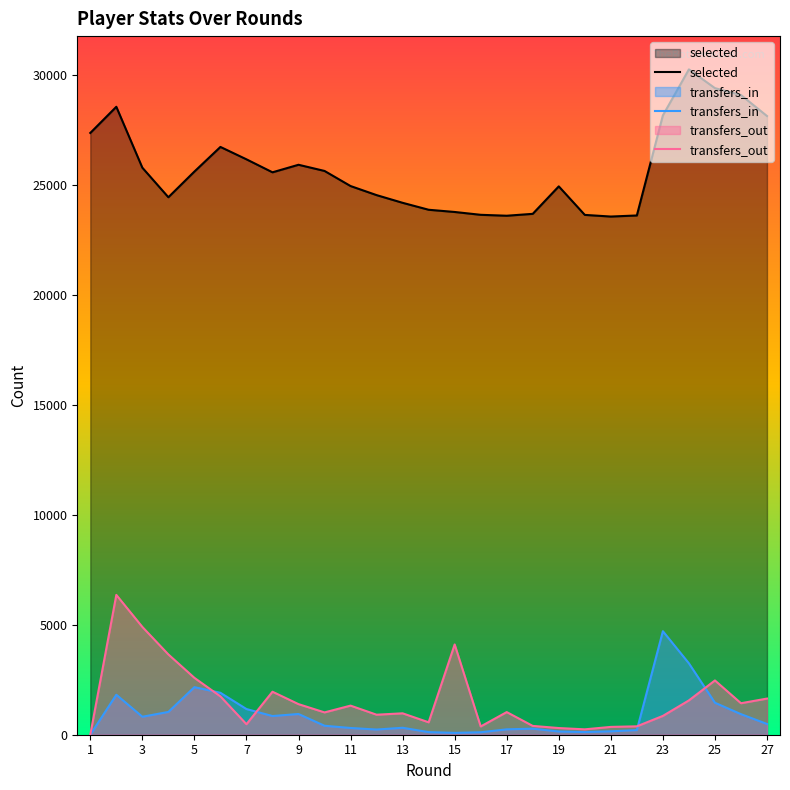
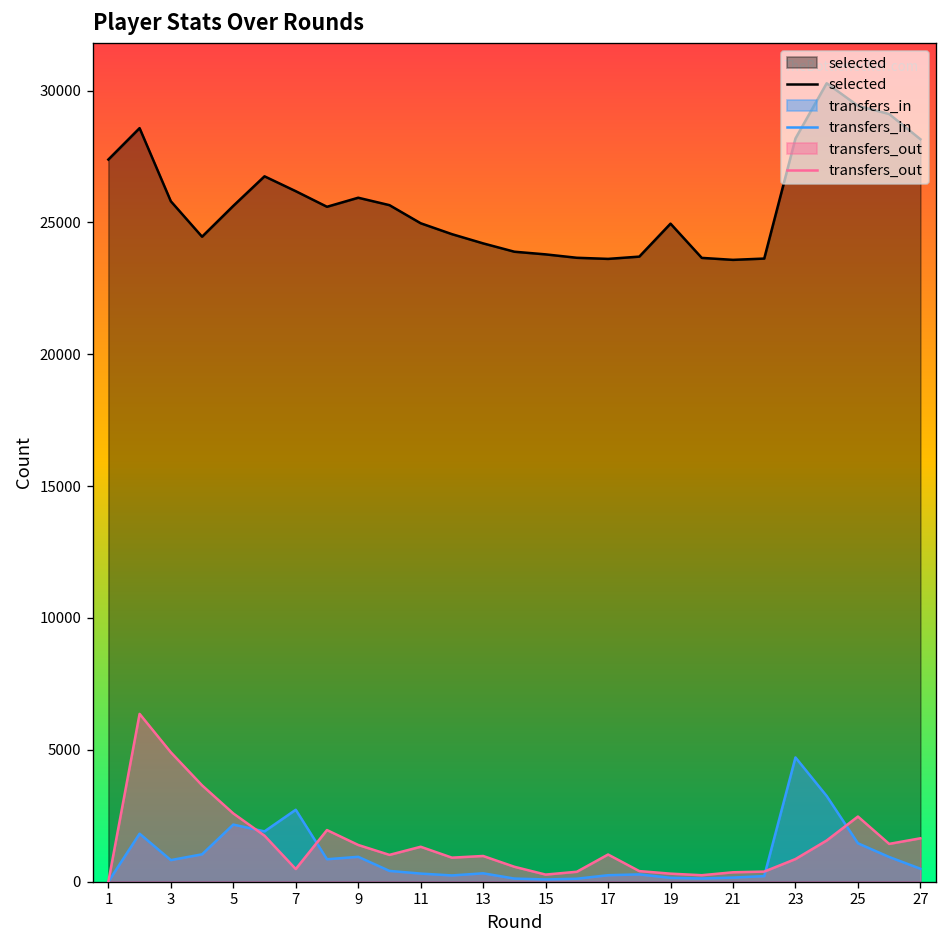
transfers_in, 7: 1200 -> 2700
transfers_out, 15: 4100 -> 300
